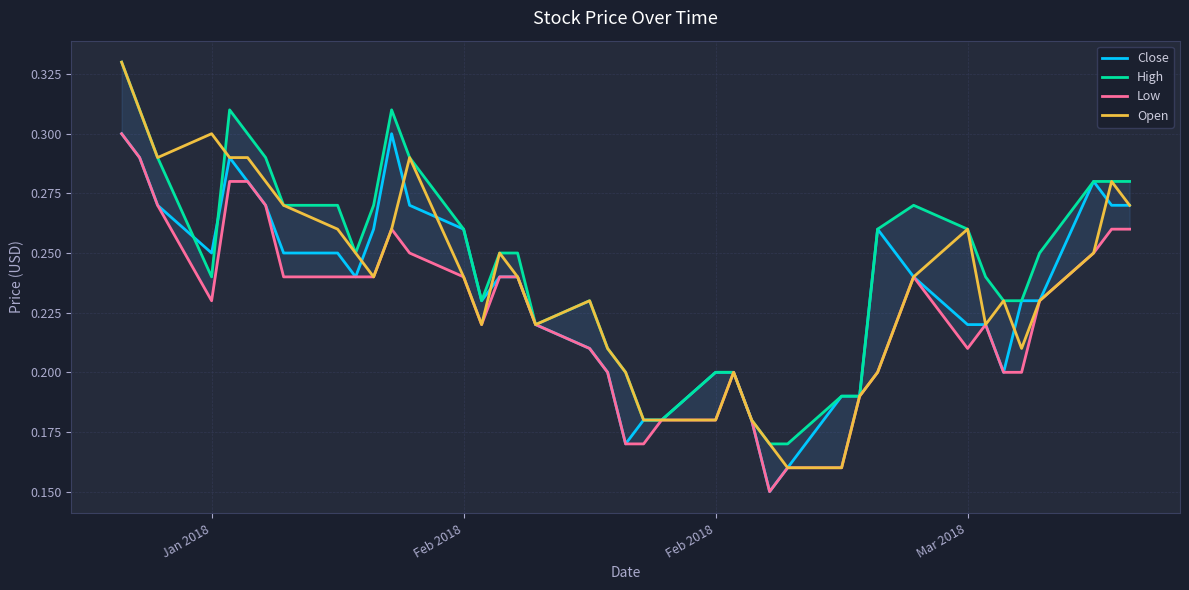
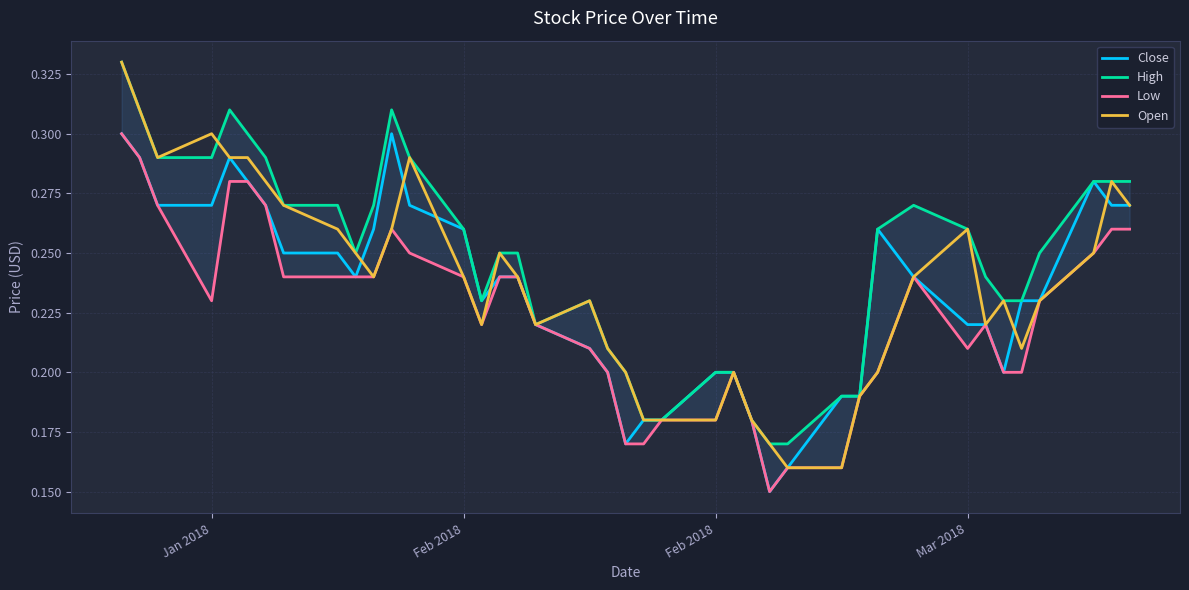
Close, Jan 2018: 0.25 -> 0.27
High, Jan 2018: 0.24 -> 0.29
